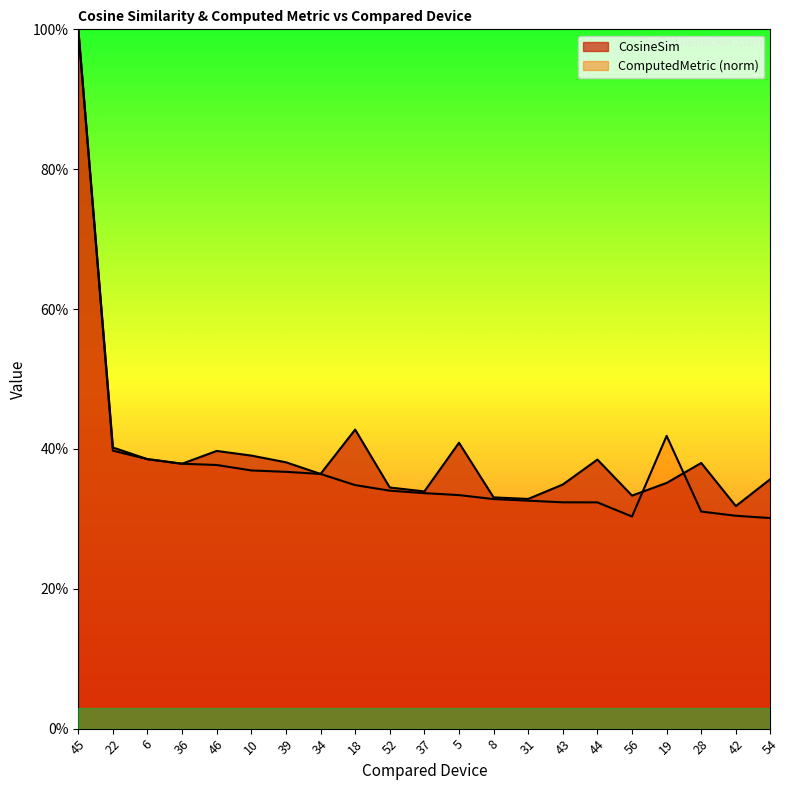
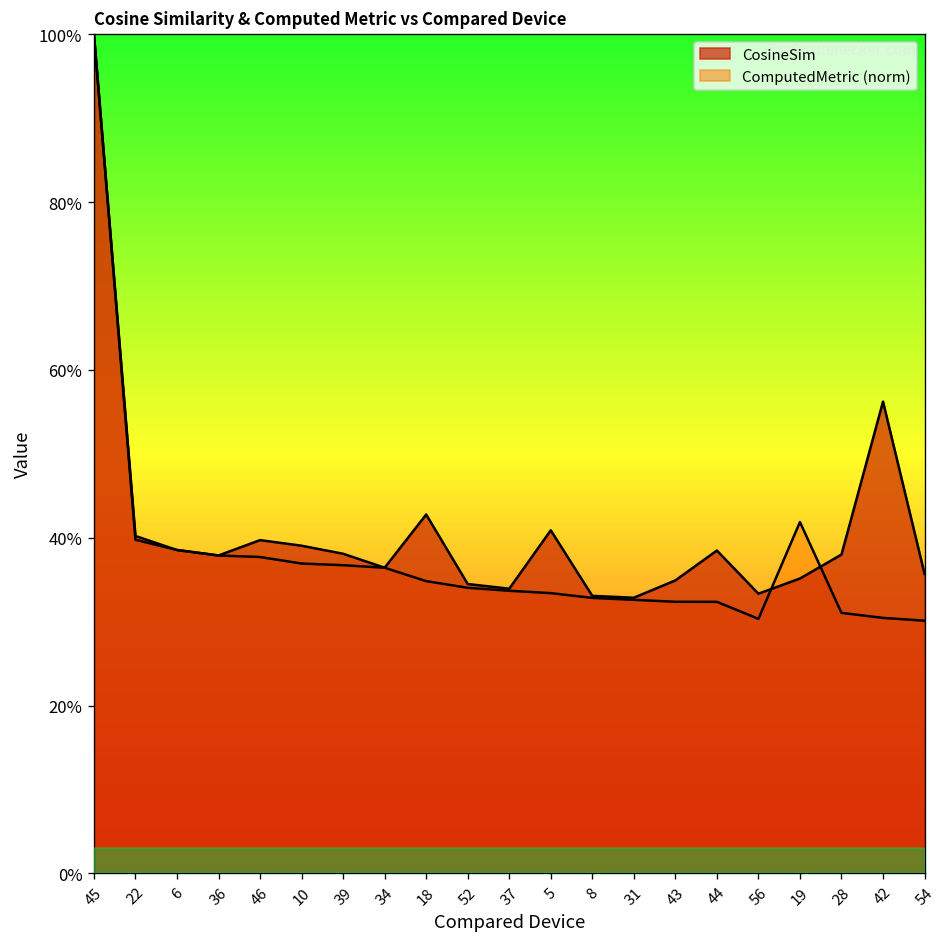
CosineSim, 42: 32% -> 56%
